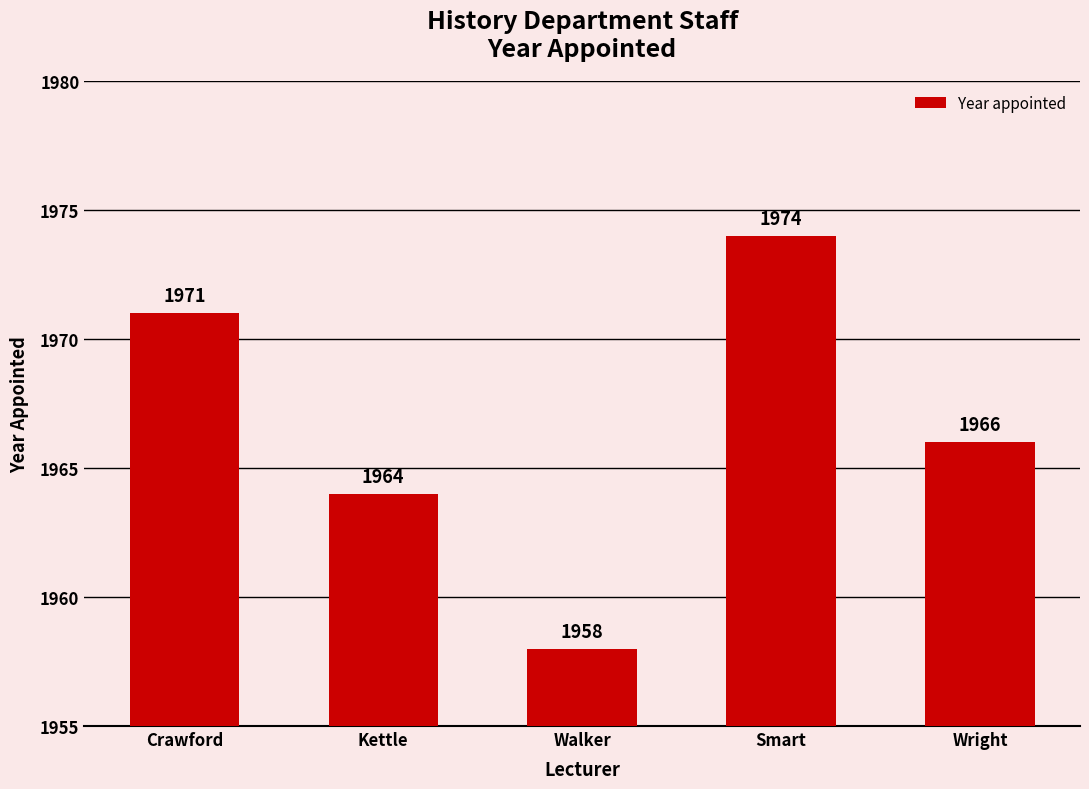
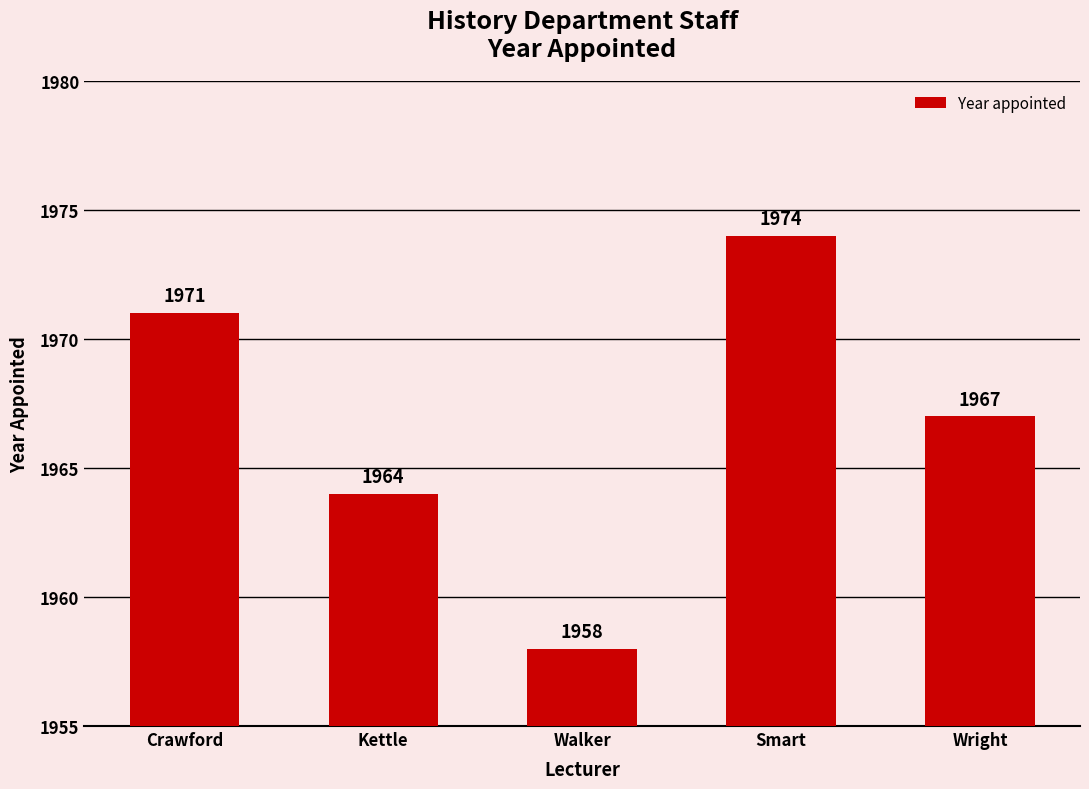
Wright: 1966 -> 1967
